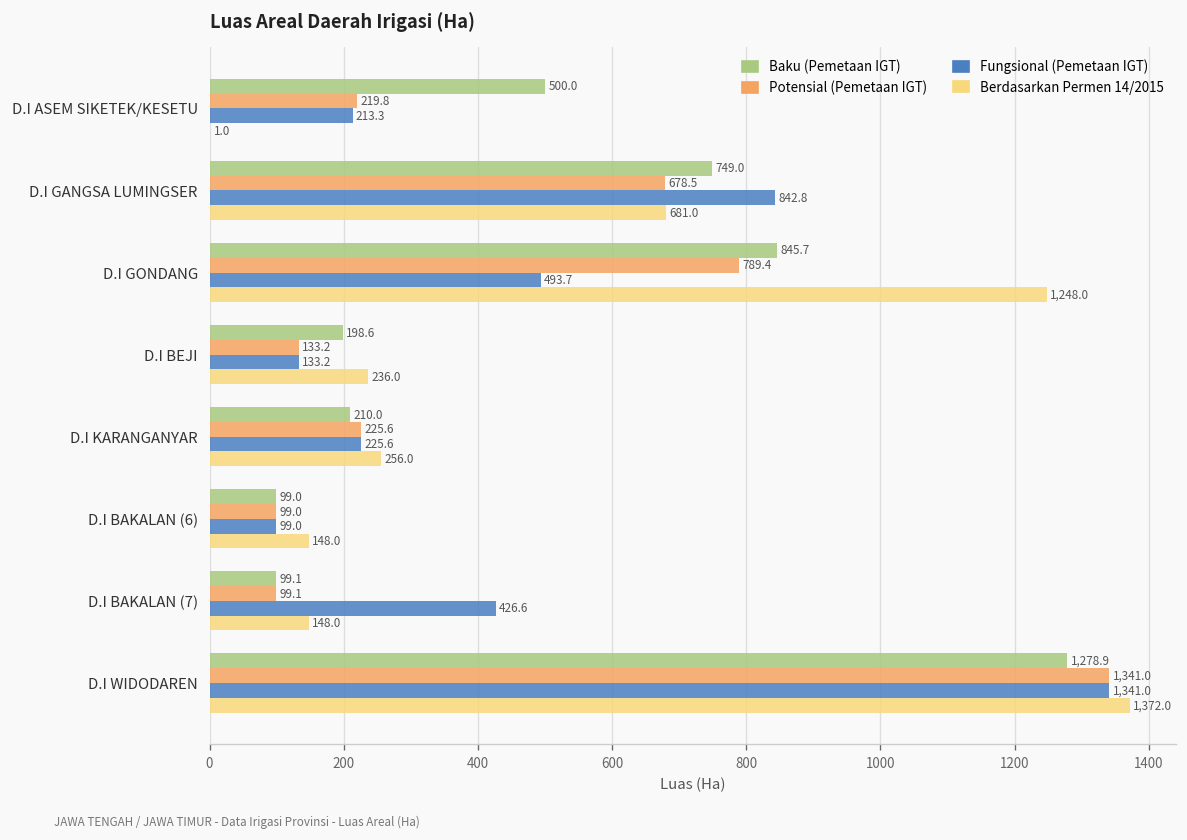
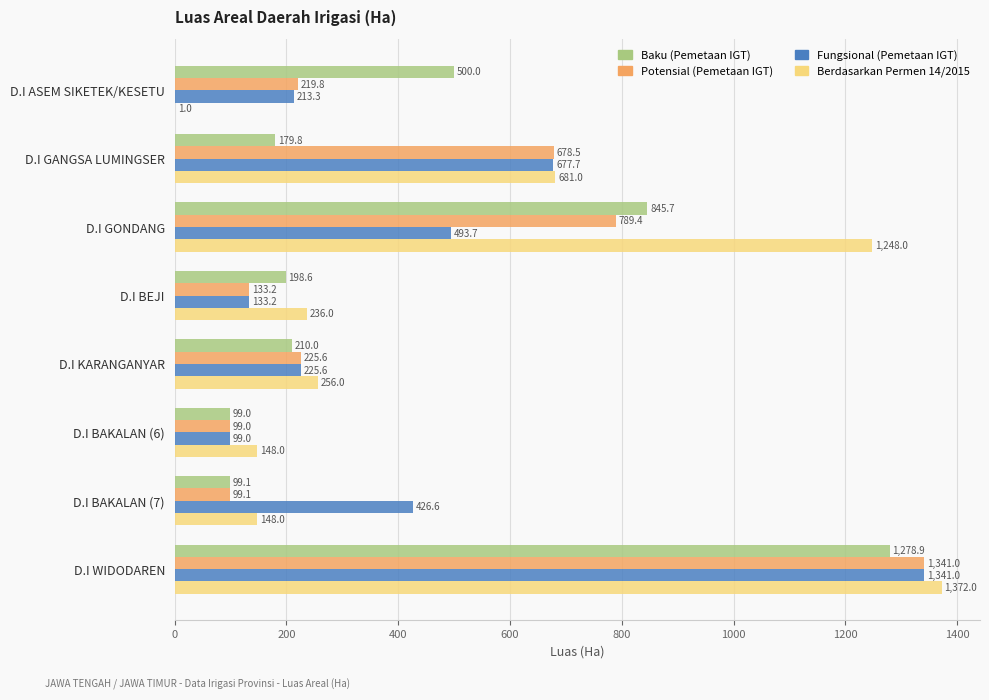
Baku (Pemetaan IGT), D.I GANGSA LUMINGSER: 749.0 -> 179.8
Fungsional (Pemetaan IGT), D.I GANGSA LUMINGSER: 842.8 -> 677.7
